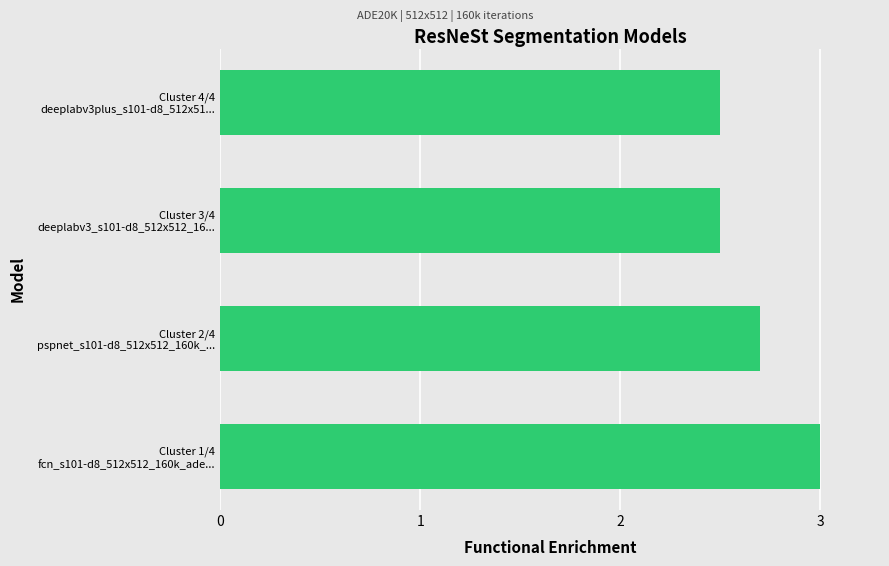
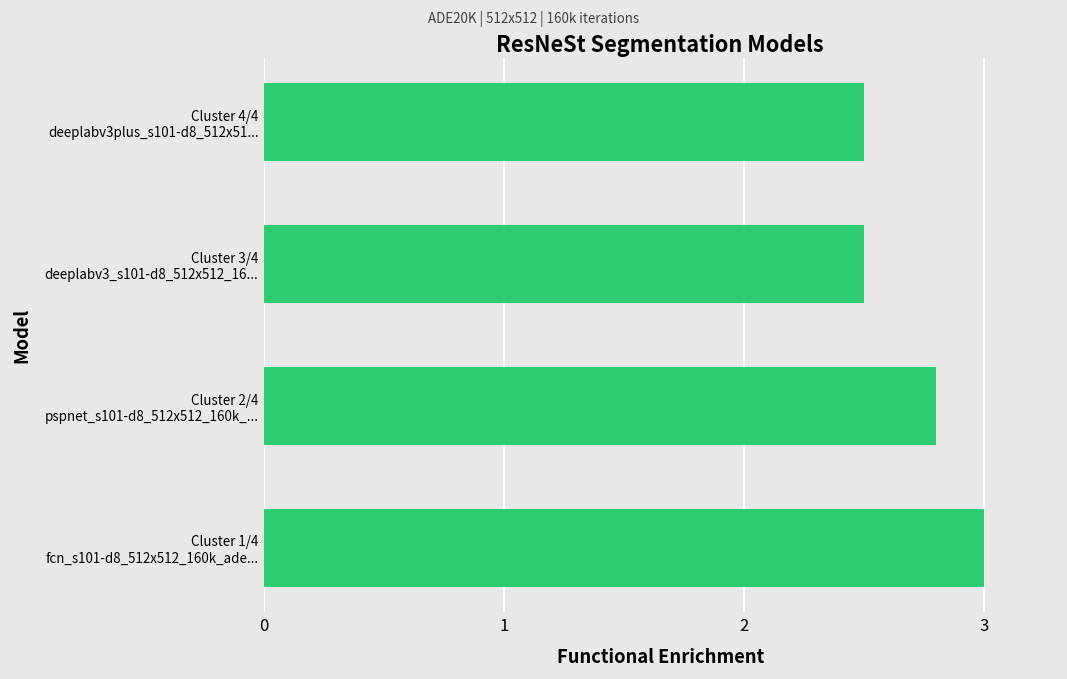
Cluster 2/4 pspnet_s101-d8_512x512_160k_...: 2.7 -> 2.8
